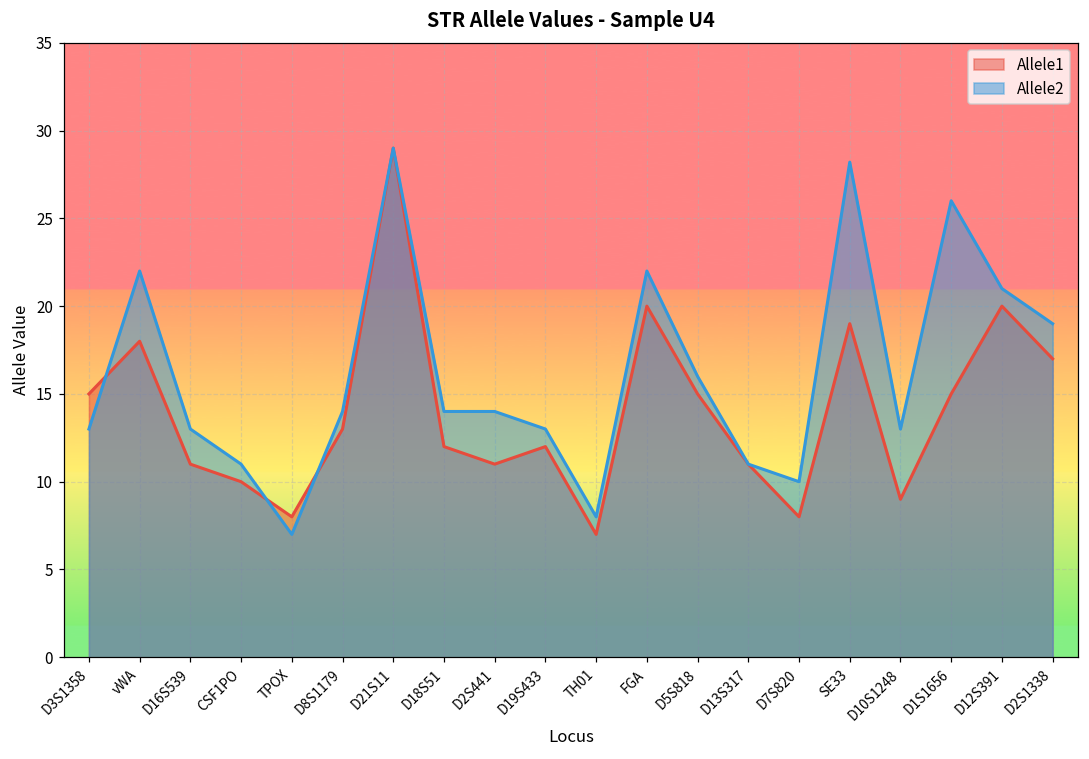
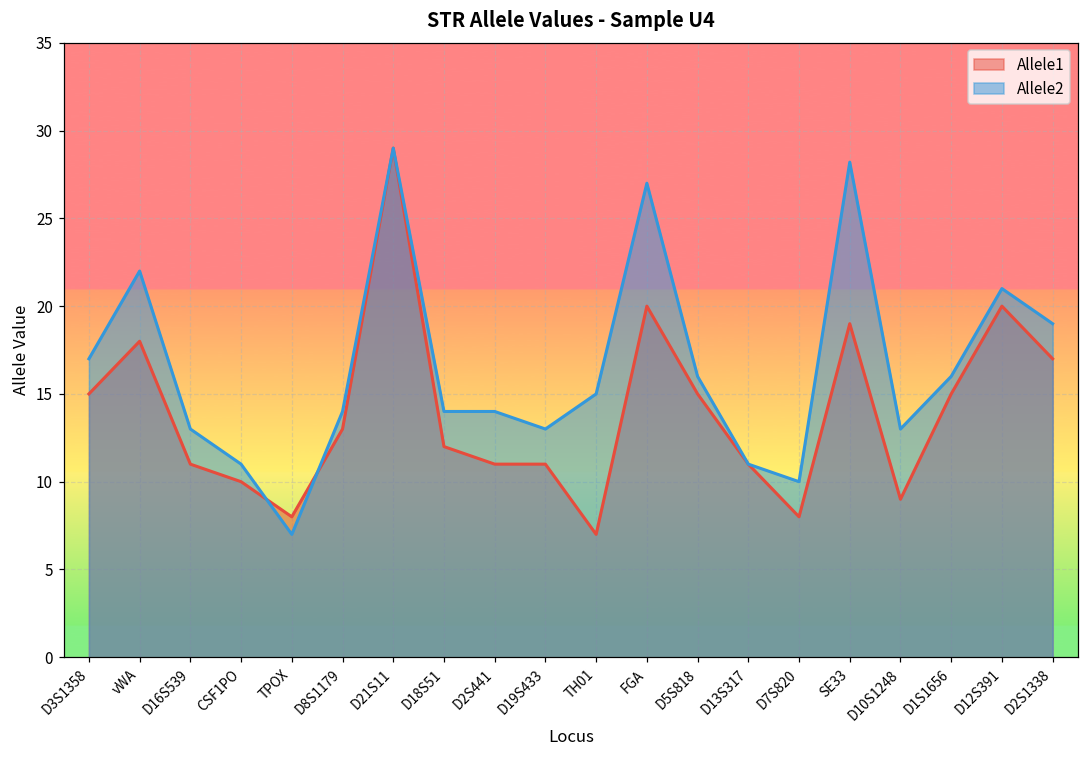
Allele2, D3S1358: 13 -> 17
Allele1, D19S433: 12 -> 11
Allele2, TH01: 8 -> 15
Allele2, FGA: 22 -> 27
Allele2, D1S1656: 26 -> 16
